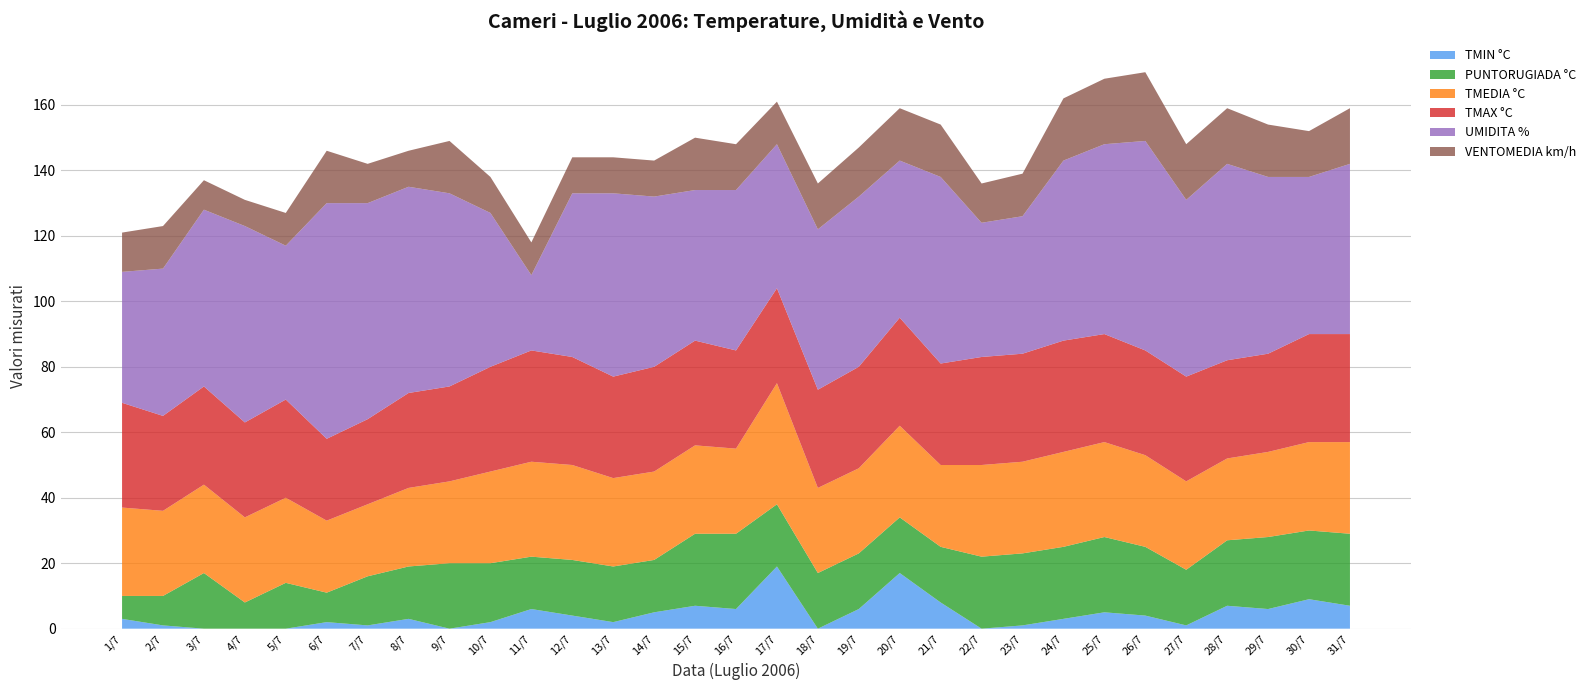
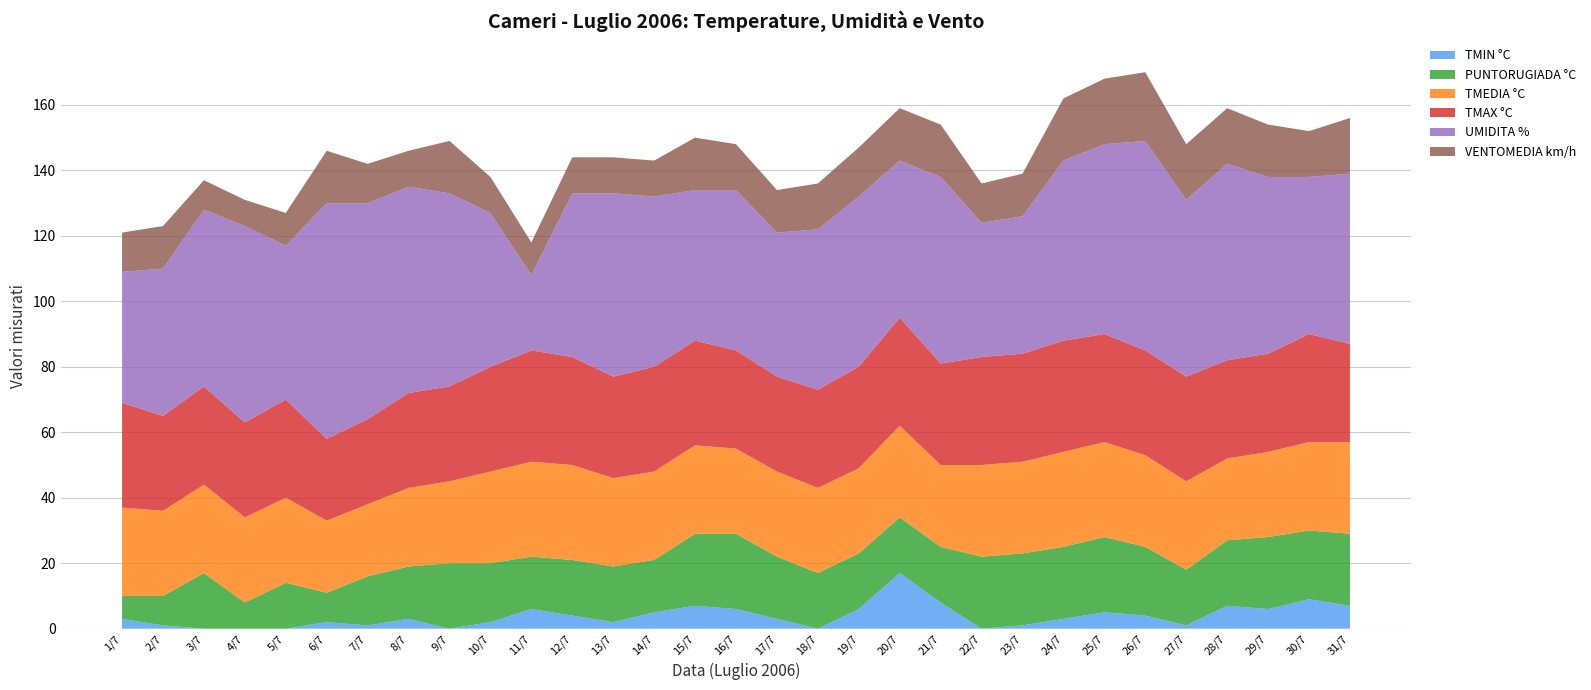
TMIN °C, 17/7: 19 -> 3
TMEDIA °C, 17/7: 37 -> 26
TMAX °C, 31/7: 33 -> 30
